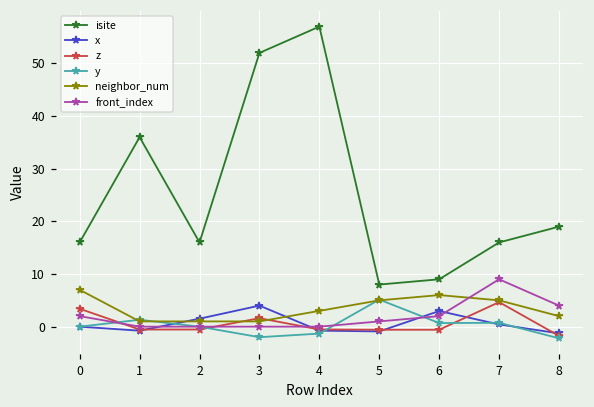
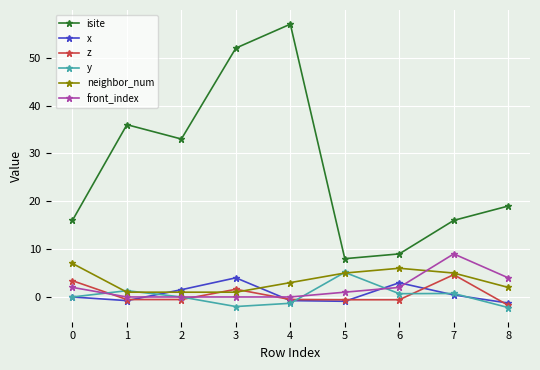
isite, 2: 16 -> 33
